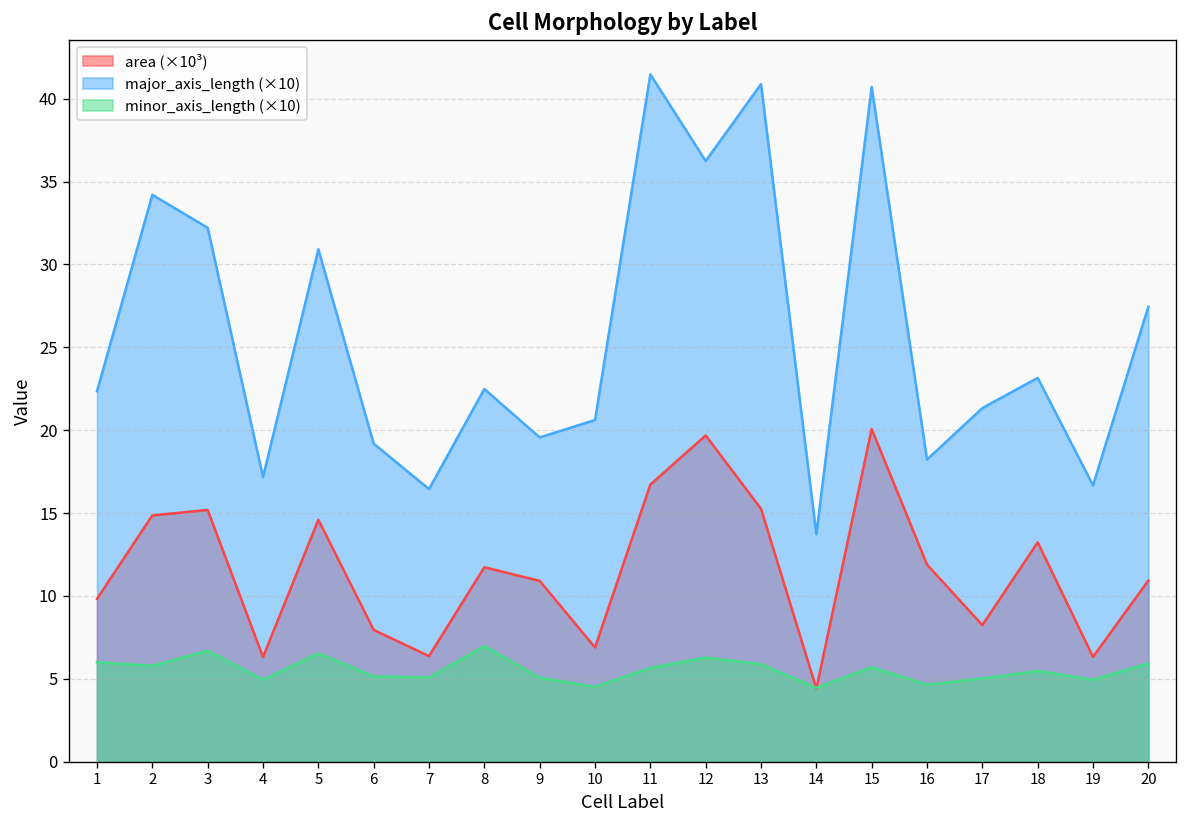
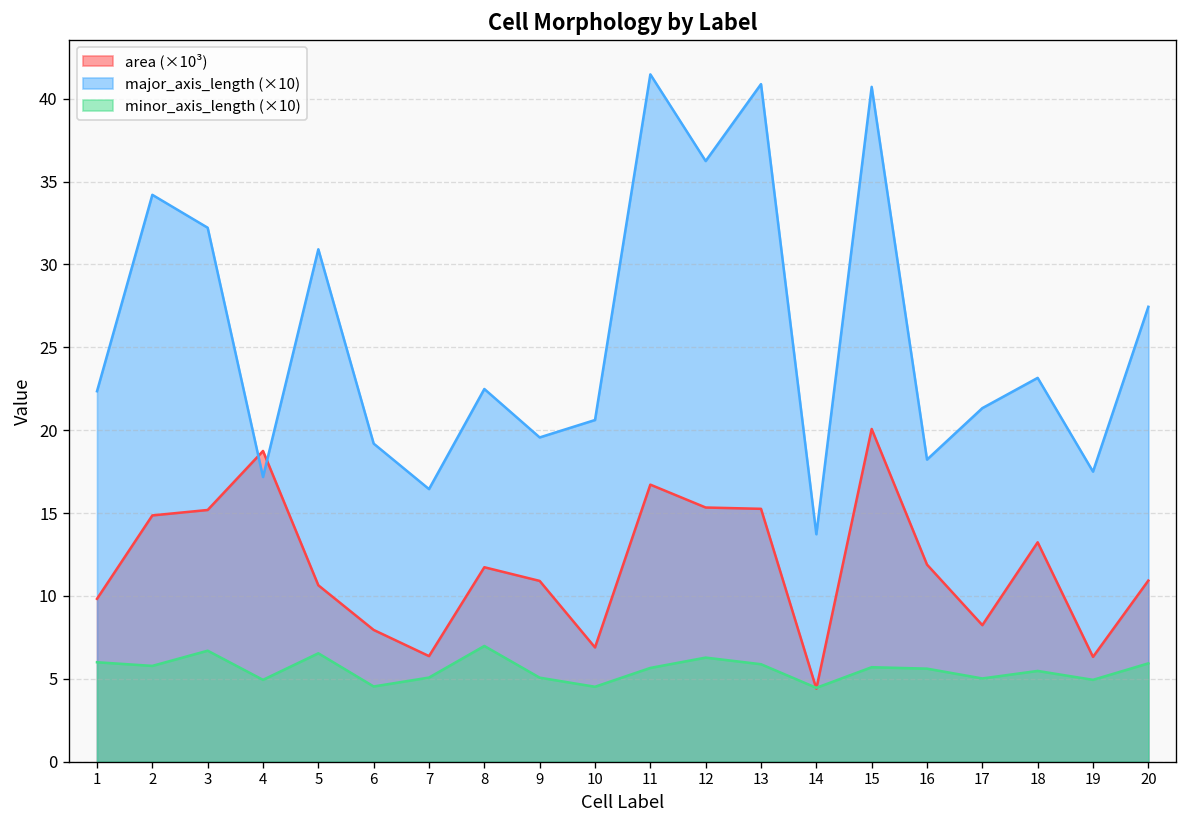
area (×10³), 4: 6.3 -> 18.7
area (×10³), 5: 14.6 -> 10.6
minor_axis_length (×10), 6: 5.2 -> 4.5
area (×10³), 12: 19.7 -> 15.3
minor_axis_length (×10), 16: 4.6 -> 5.6
major_axis_length (×10), 19: 16.7 -> 17.5
